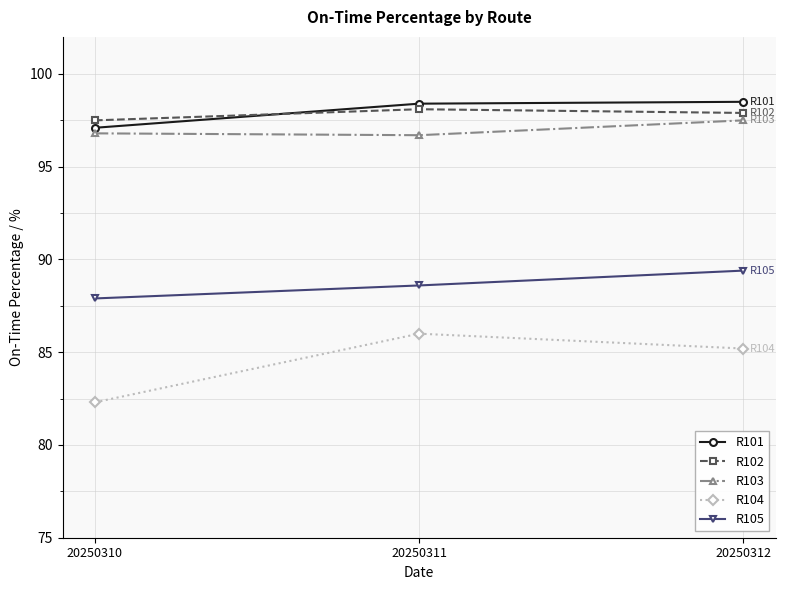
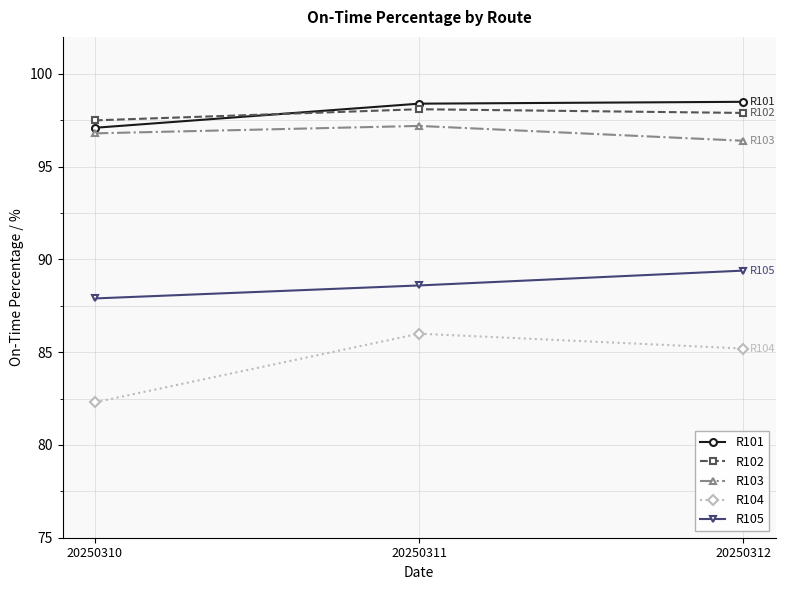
R103, 20250311: 96.7 -> 97.2
R103, 20250312: 97.5 -> 96.4
